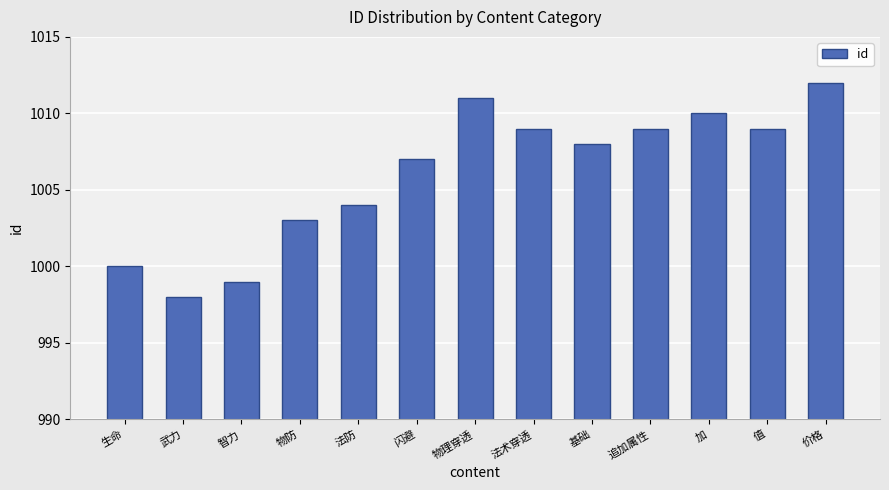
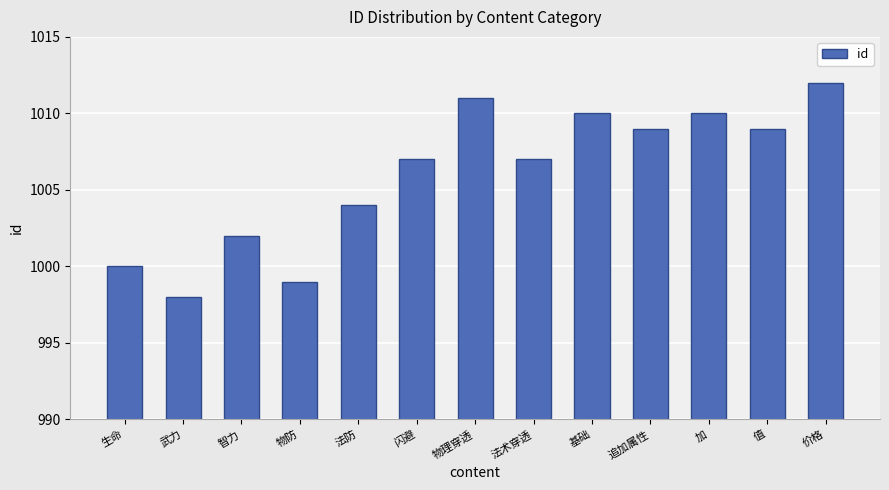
智力: 999 -> 1002
物防: 1003 -> 999
法术穿透: 1009 -> 1007
基础: 1008 -> 1010
